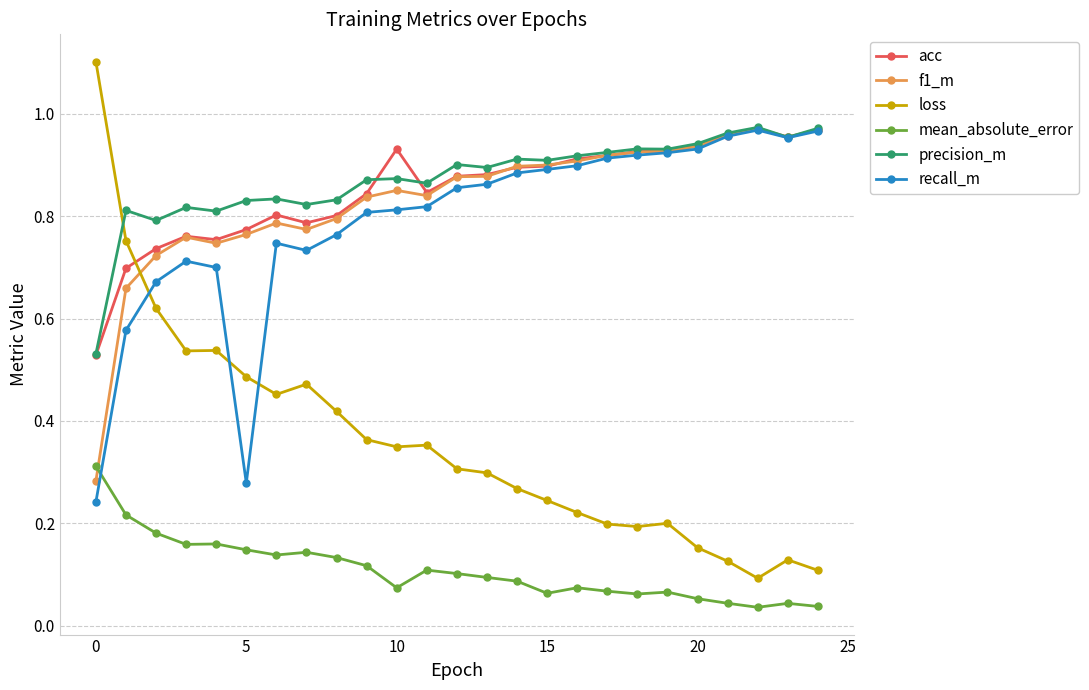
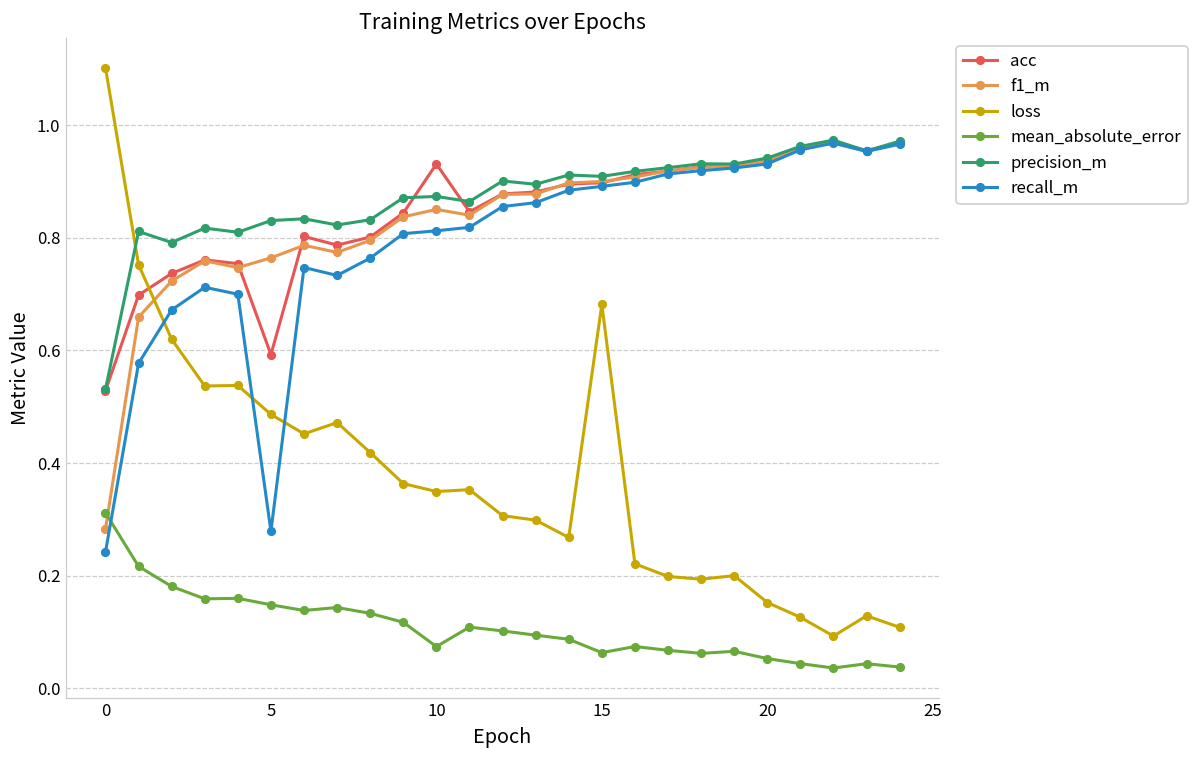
acc, 5: 0.77 -> 0.59
loss, 15: 0.24 -> 0.68
